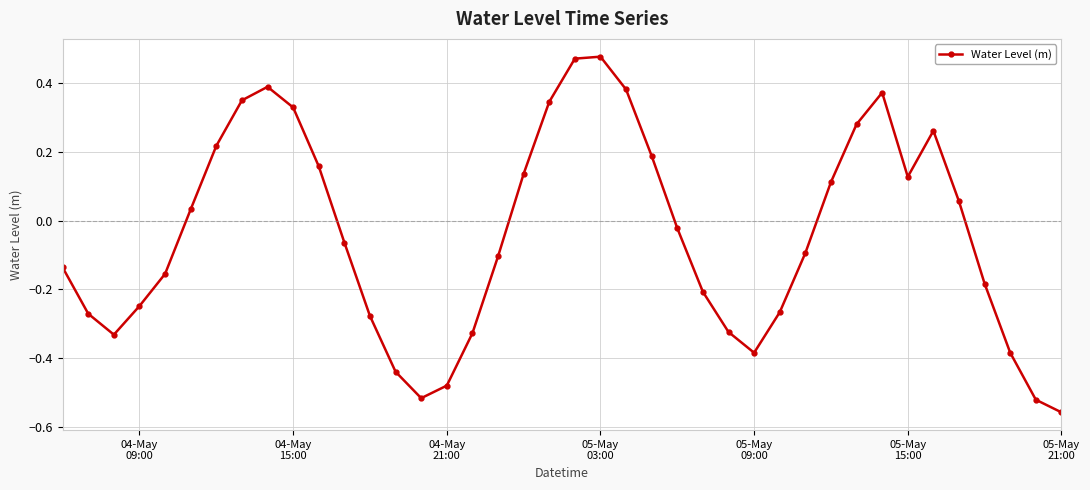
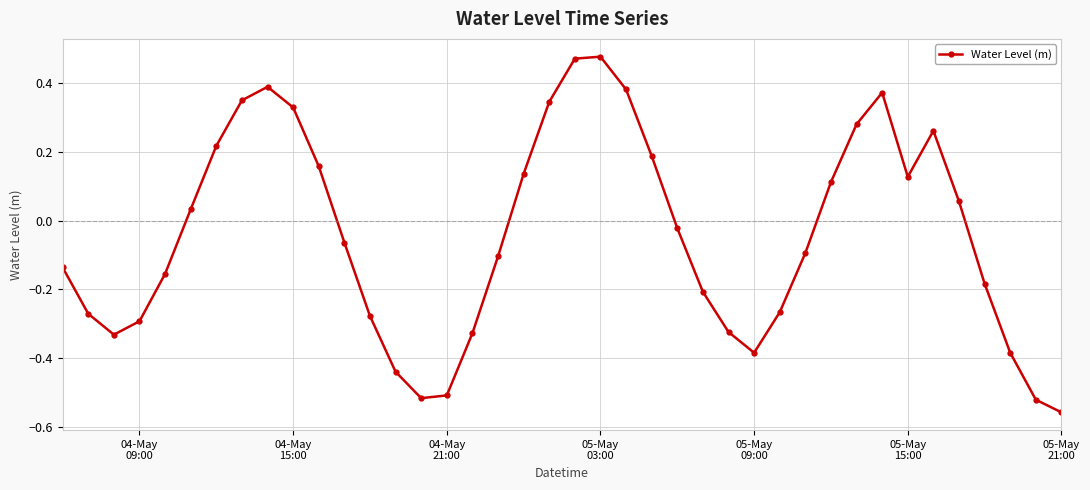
04-May 09:00: -0.25 -> -0.29
04-May 21:00: -0.48 -> -0.51
